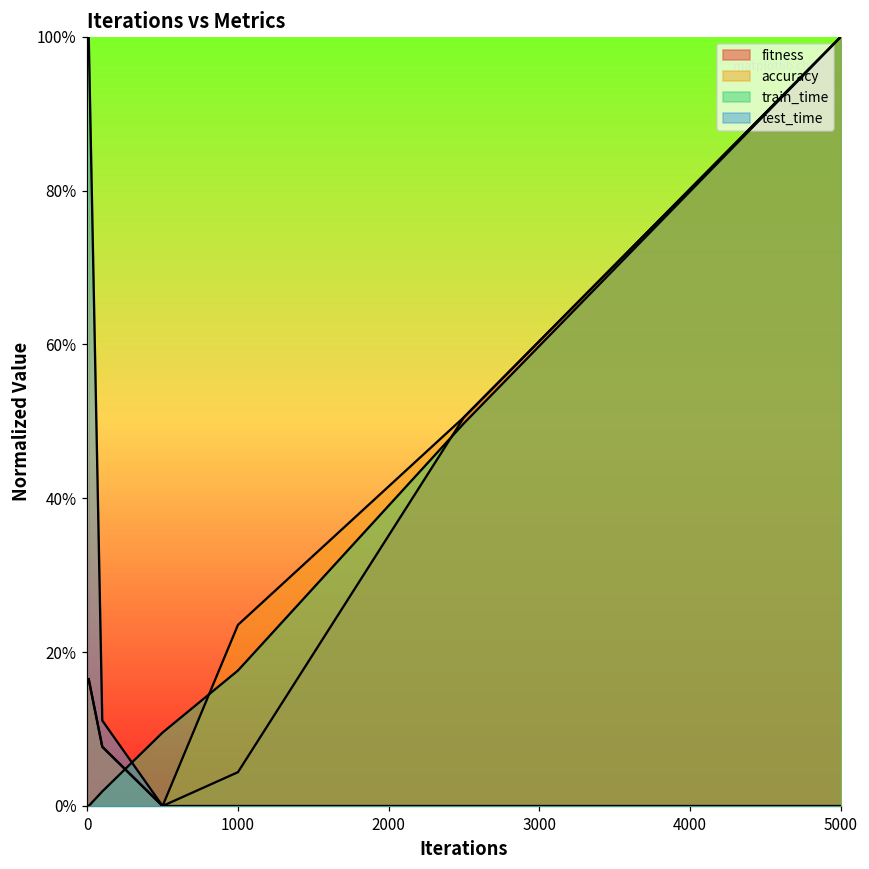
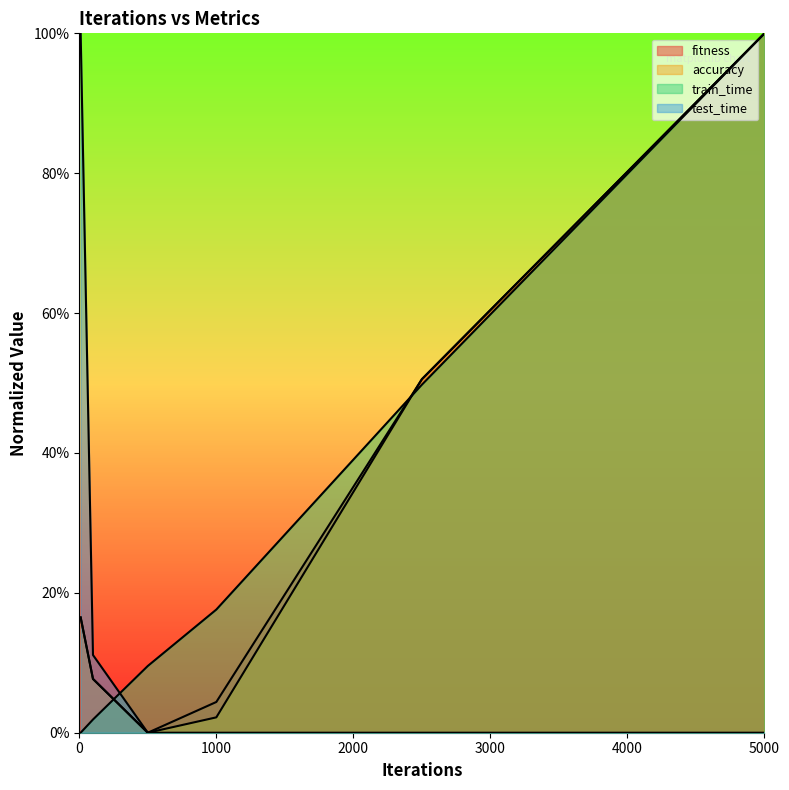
accuracy, 1000: 24% -> 2%
